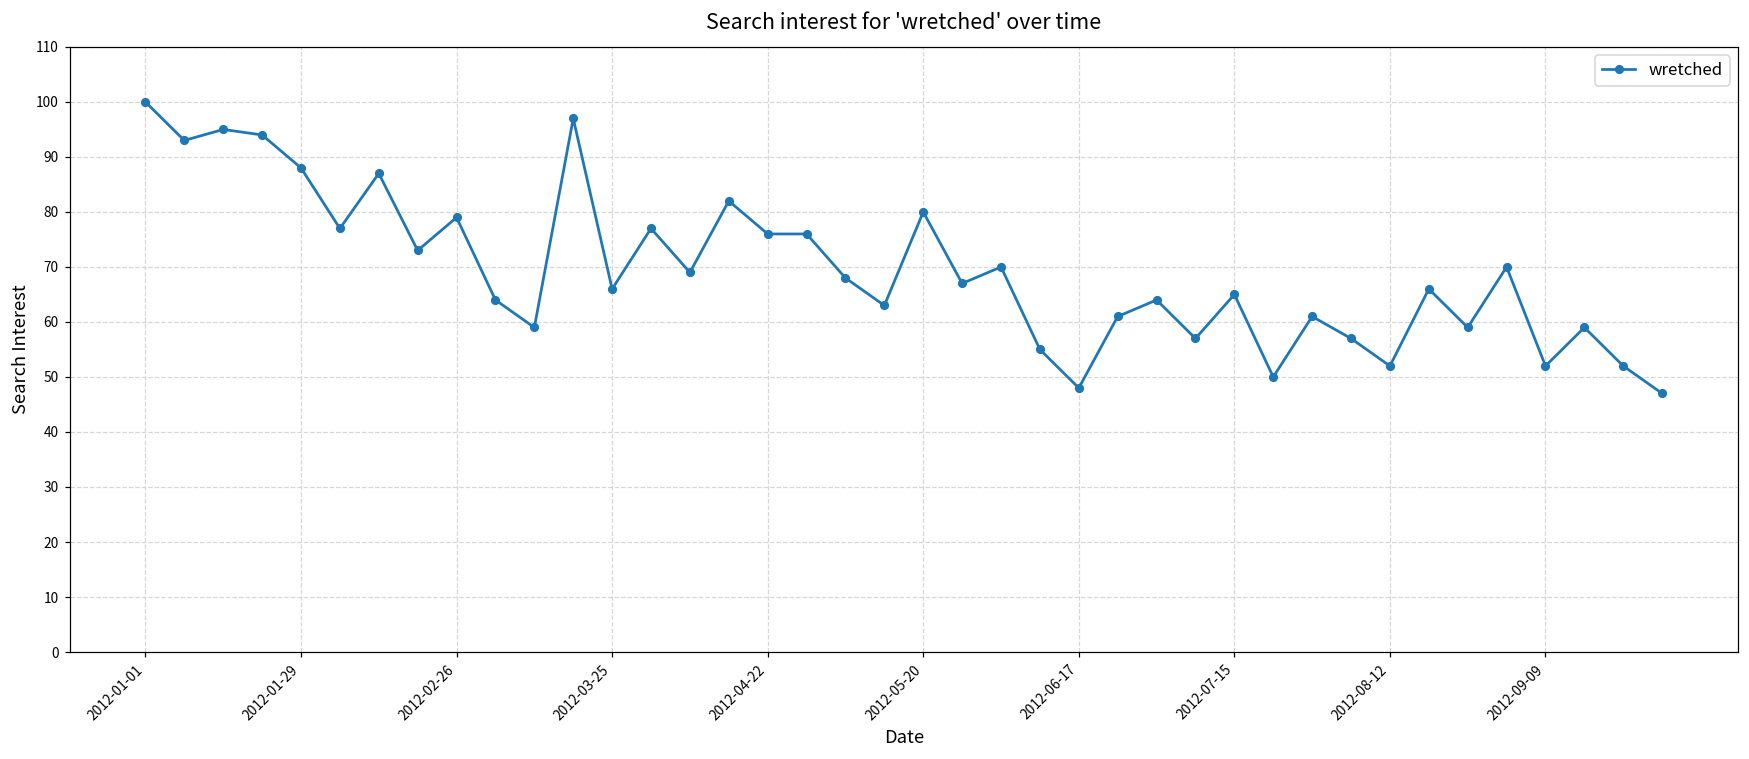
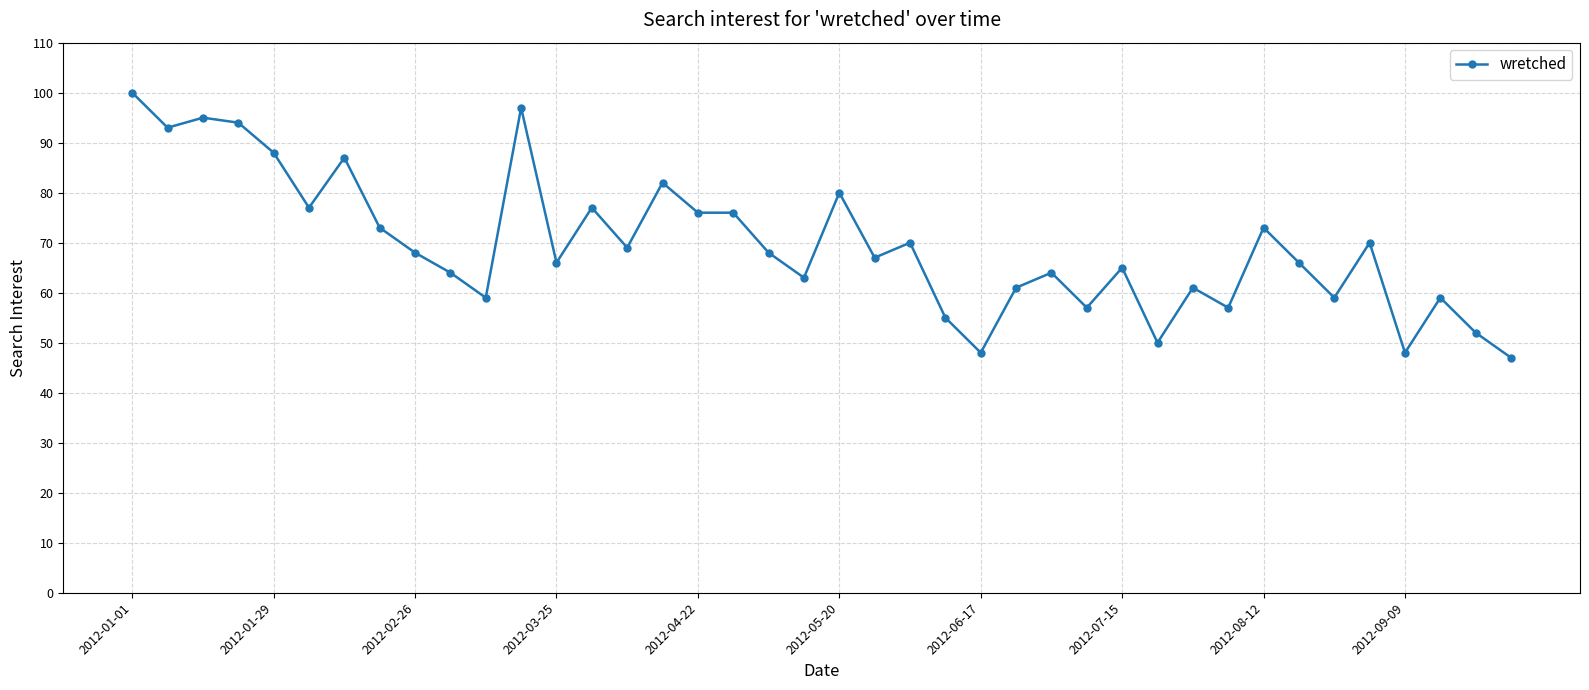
2012-02-26: 79 -> 68
2012-08-12: 52 -> 73
2012-09-09: 52 -> 48
